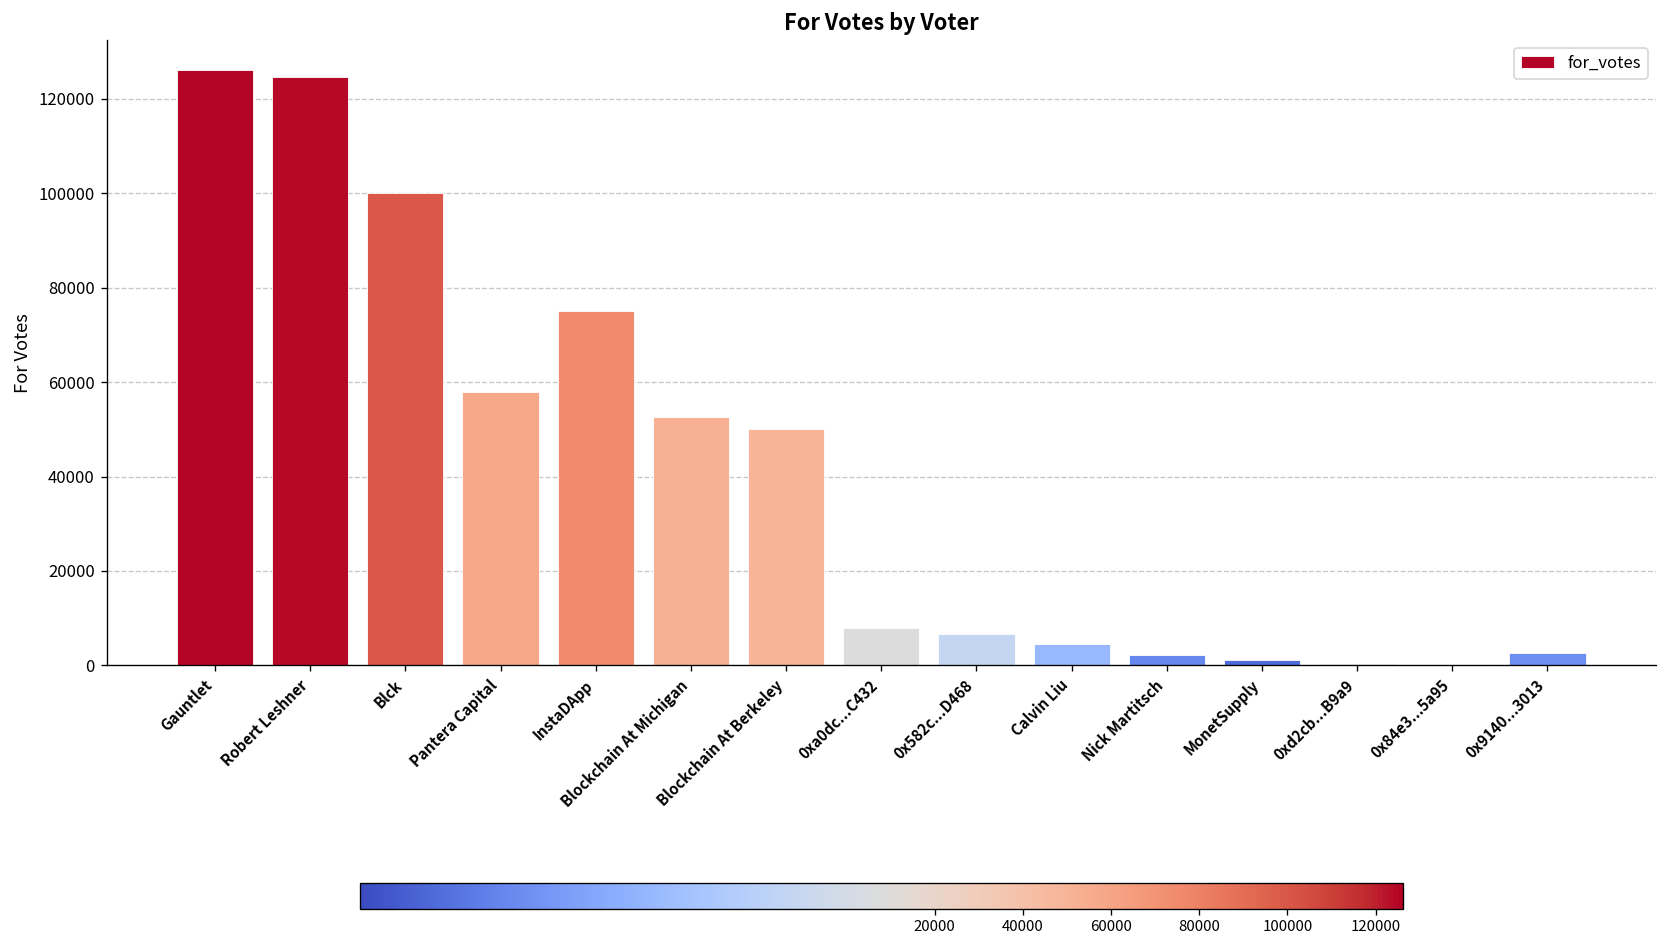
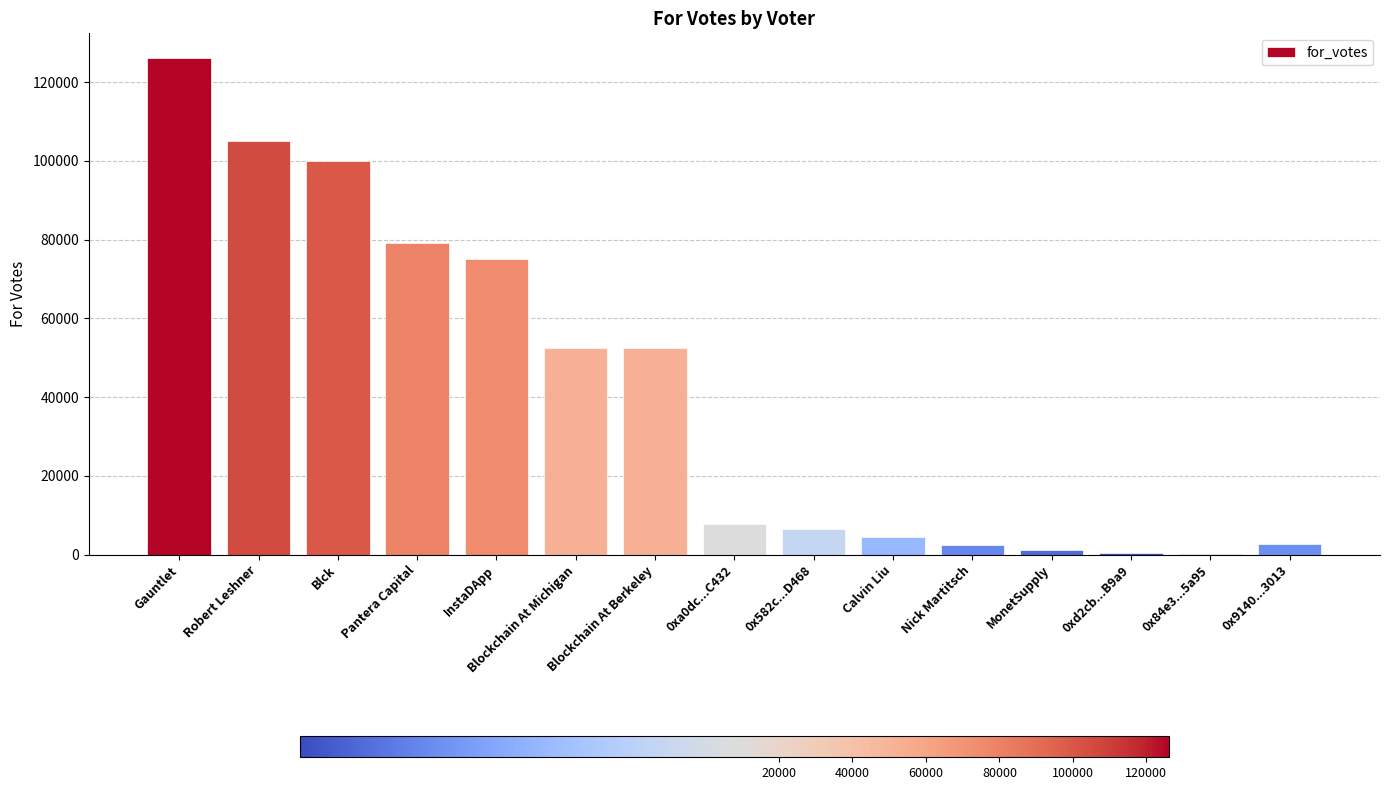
Robert Leshner: 125000 -> 105000
Pantera Capital: 58000 -> 79000
Blockchain At Berkeley: 50000 -> 52000
